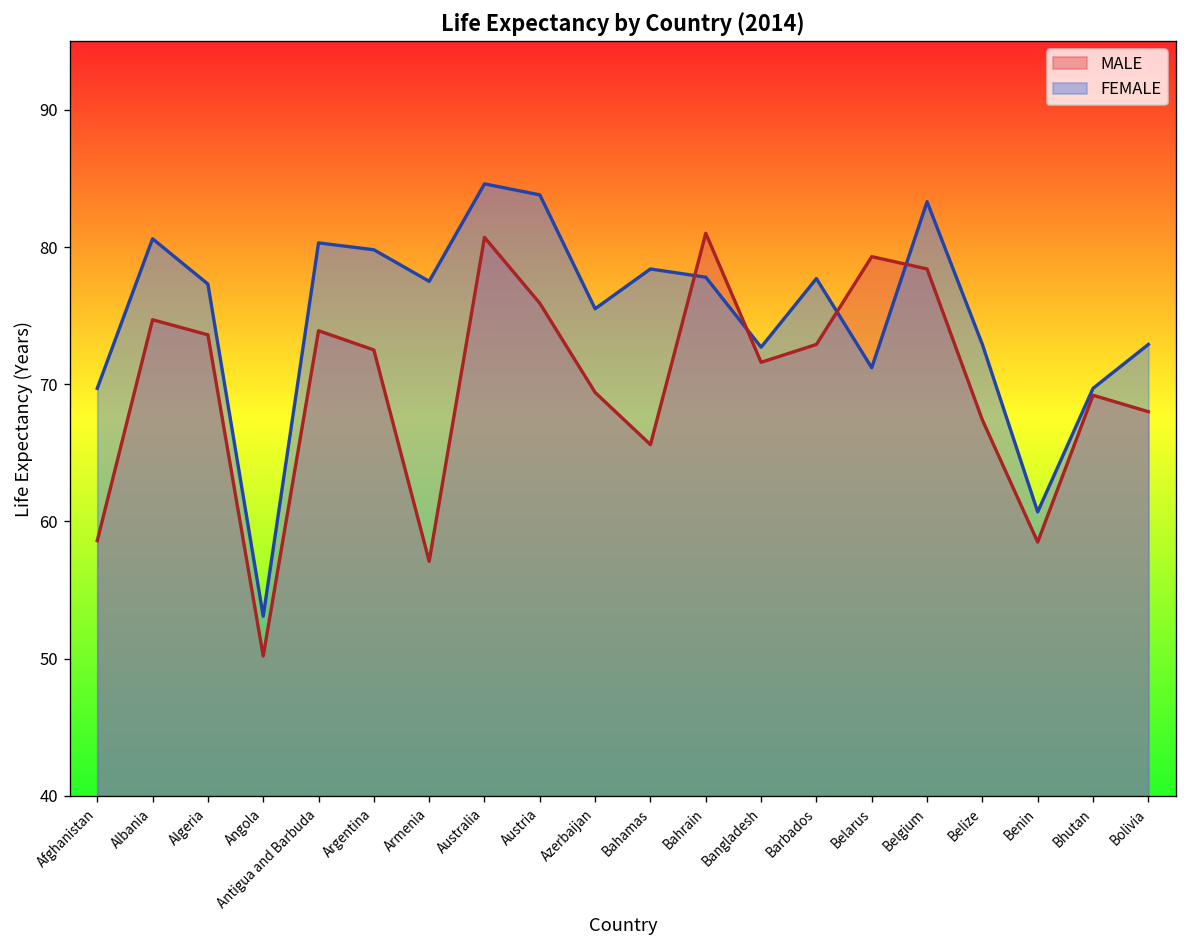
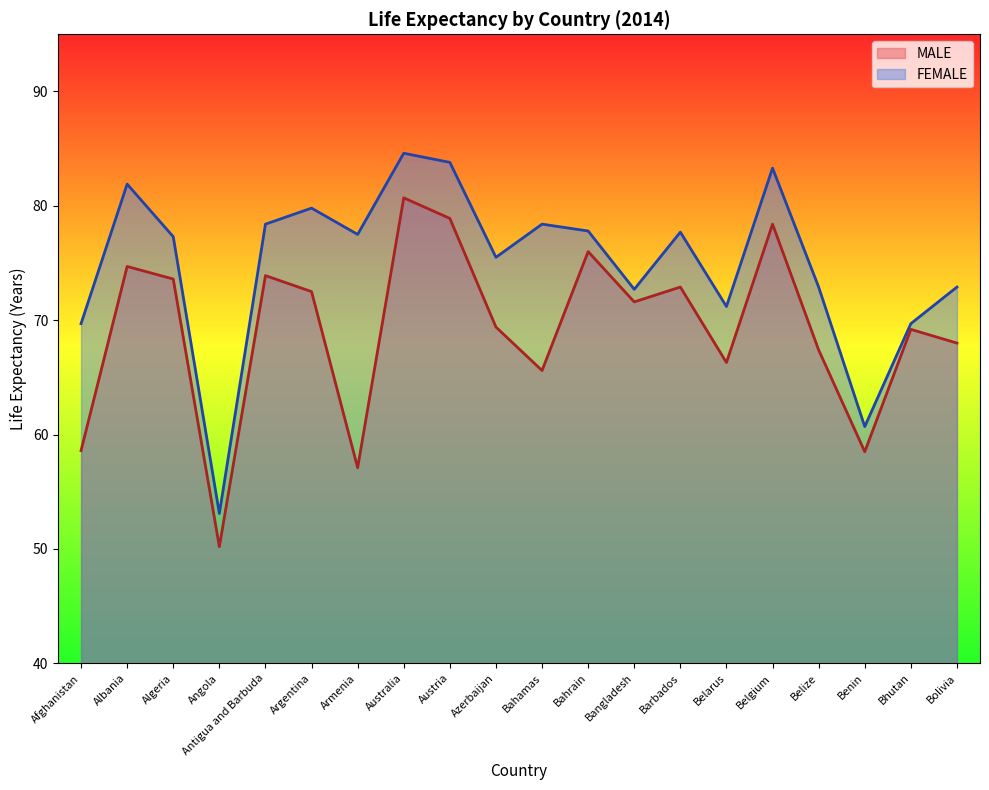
FEMALE, Albania: 80.6 -> 81.9
FEMALE, Antigua and Barbuda: 80.3 -> 78.4
MALE, Austria: 75.9 -> 78.9
MALE, Bahrain: 81 -> 76
MALE, Belarus: 79.3 -> 66.3
